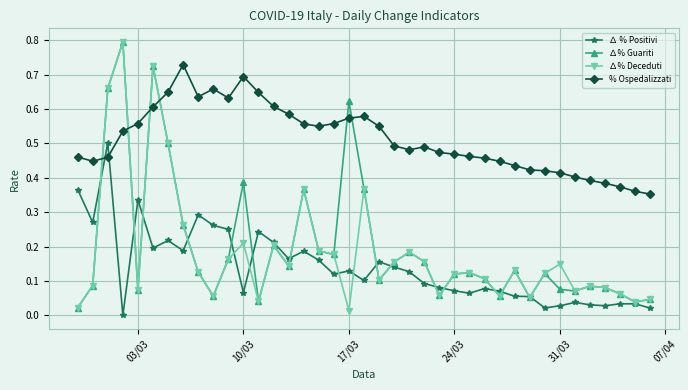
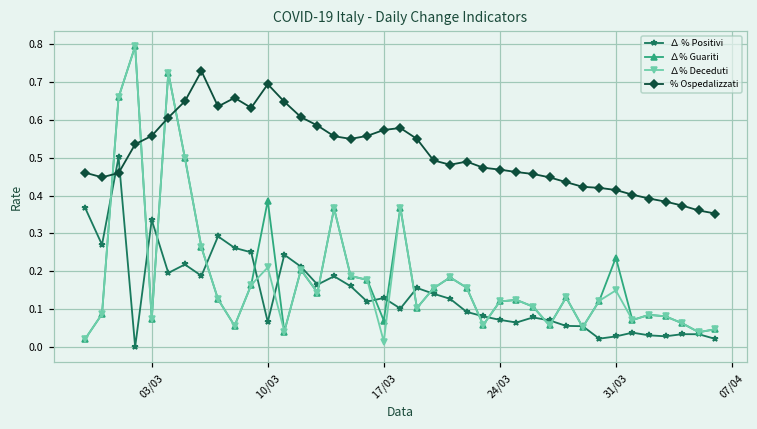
∆% Guariti, 17/03: 0.62 -> 0.07
∆% Guariti, 31/03: 0.08 -> 0.24
